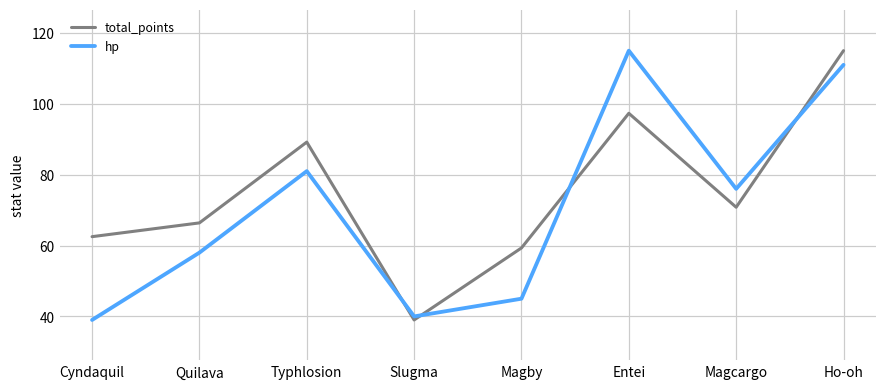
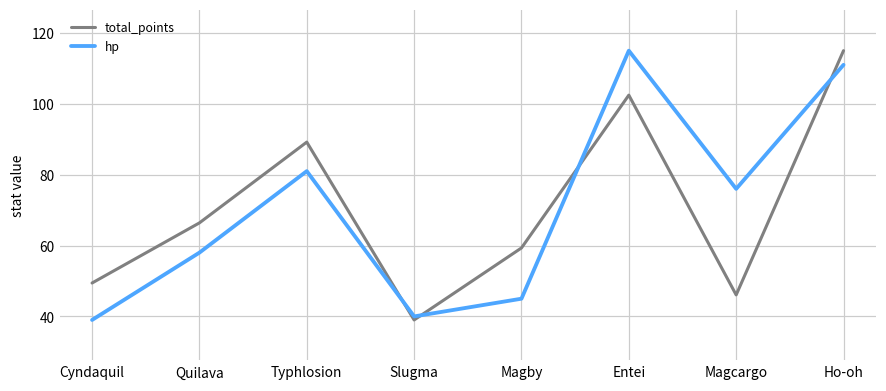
total_points, Cyndaquil: 63 -> 49
total_points, Entei: 97 -> 102
total_points, Magcargo: 71 -> 46
